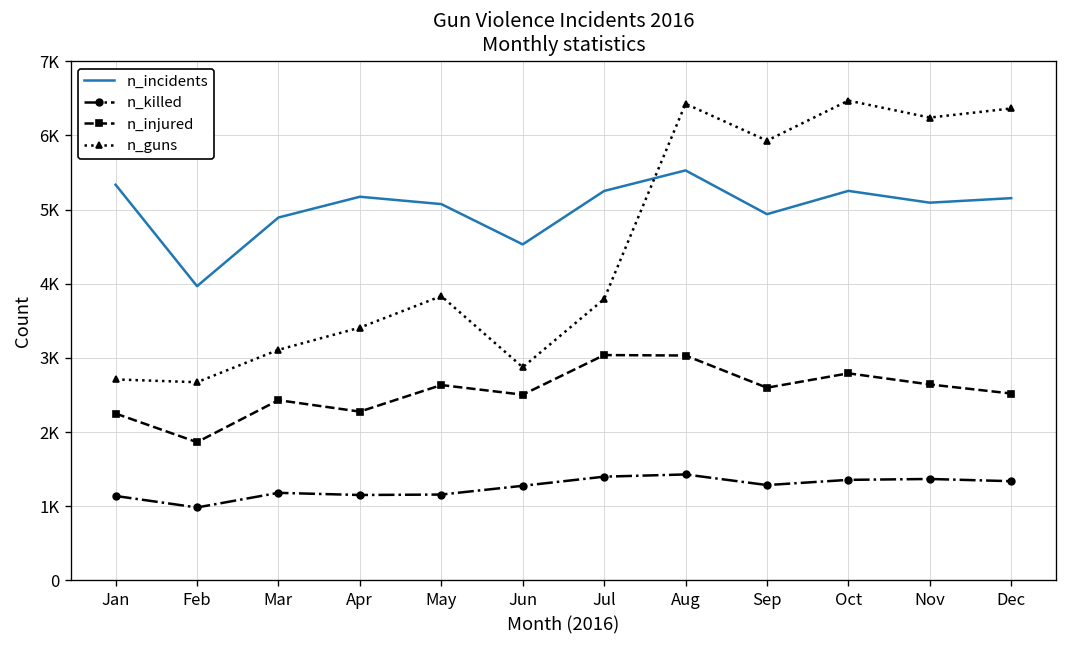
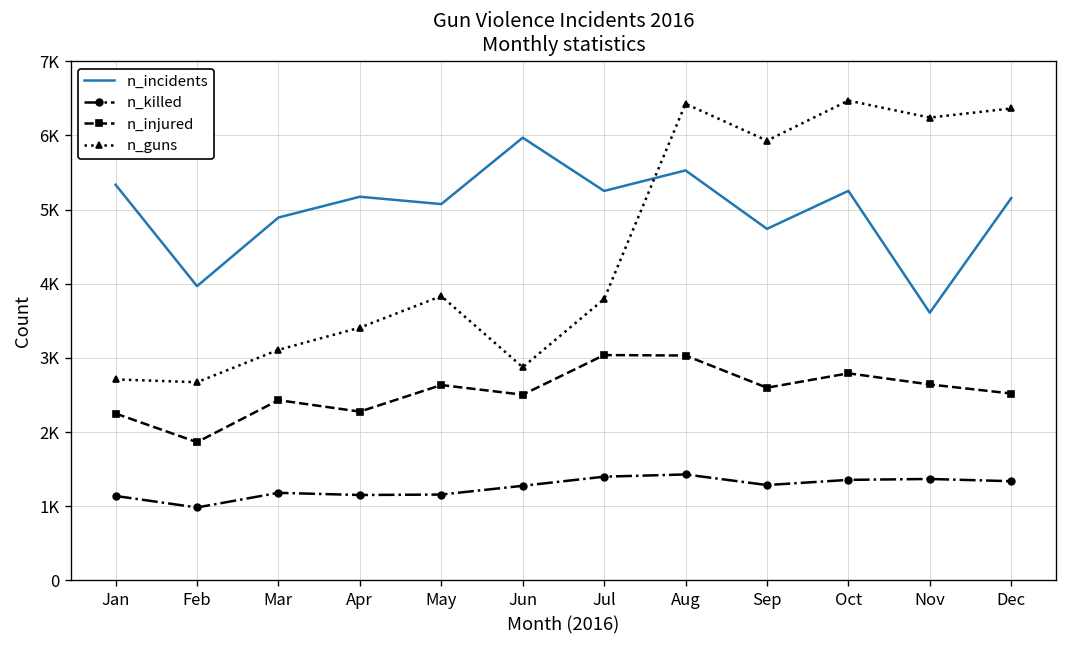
n_incidents, Jun: 4500 -> 6000
n_incidents, Sep: 4900 -> 4700
n_incidents, Nov: 5100 -> 3600
